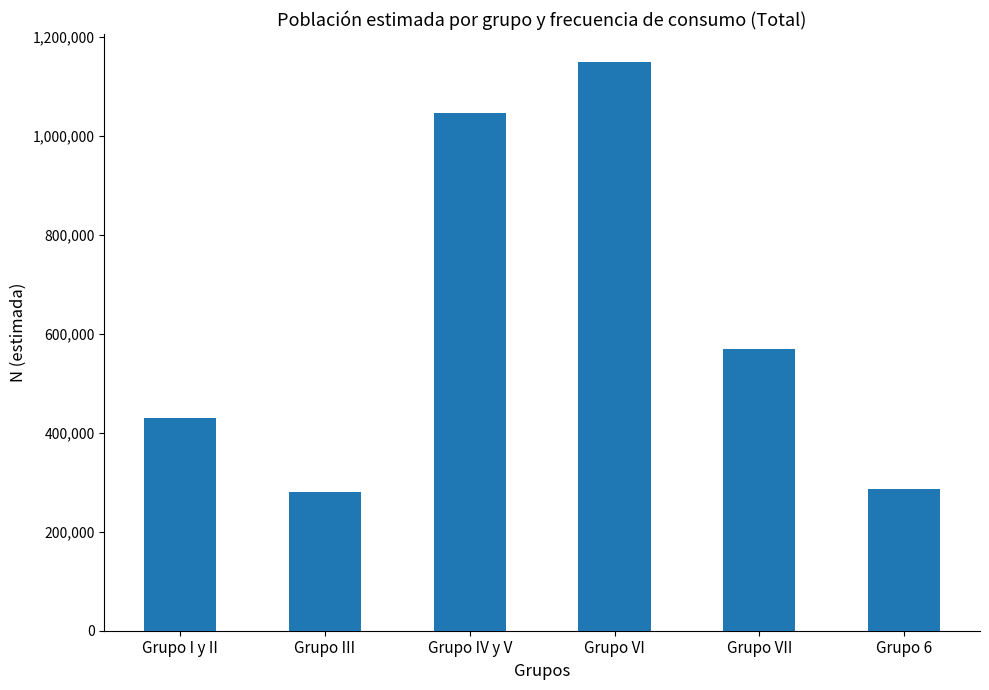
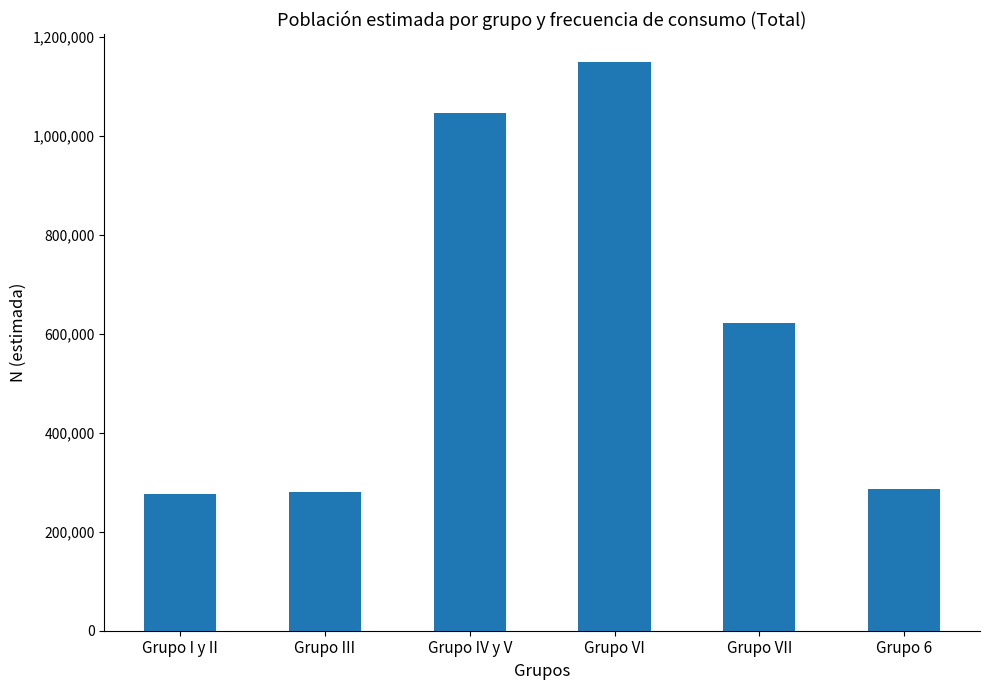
Grupo I y II: 430,000 -> 280,000
Grupo VII: 570,000 -> 620,000
